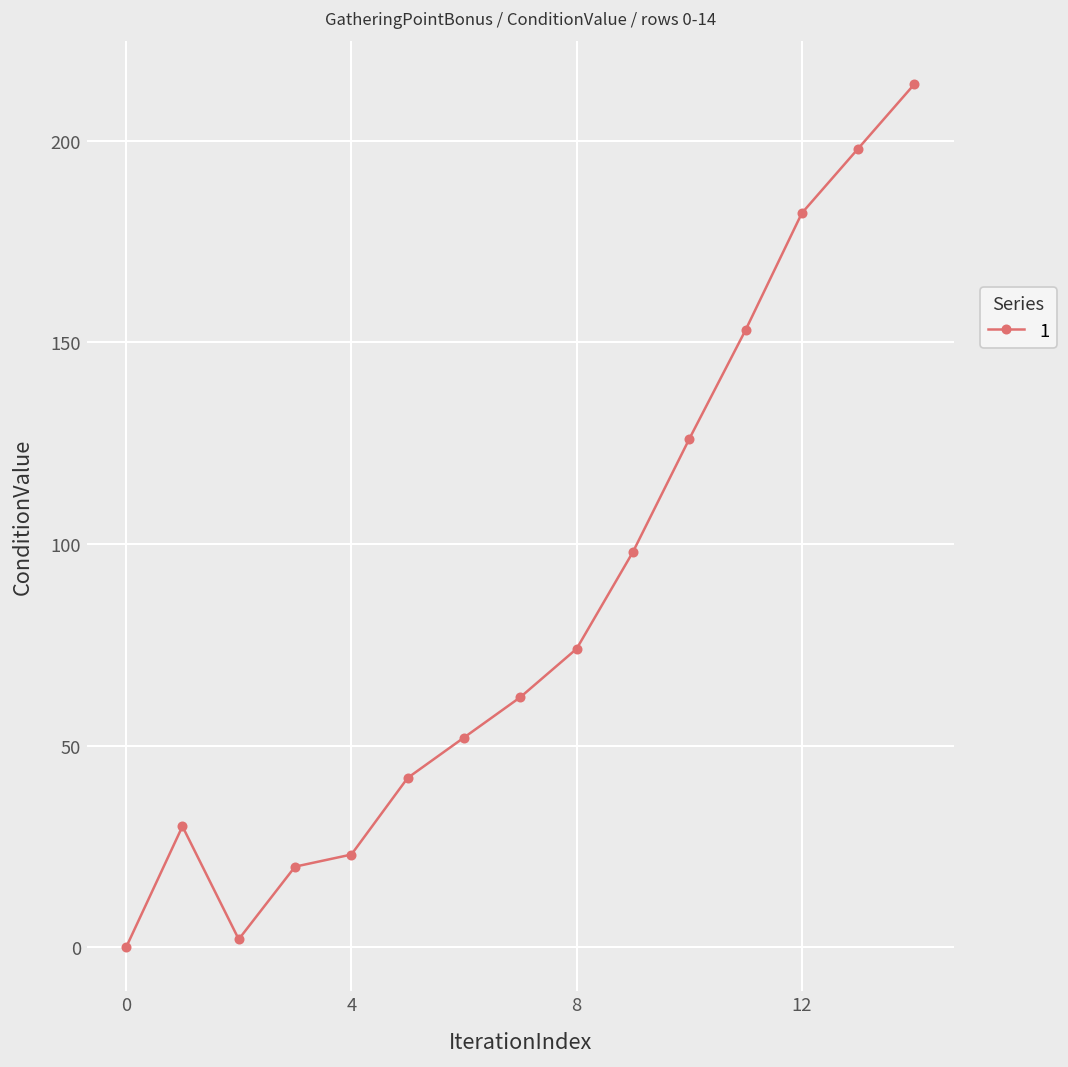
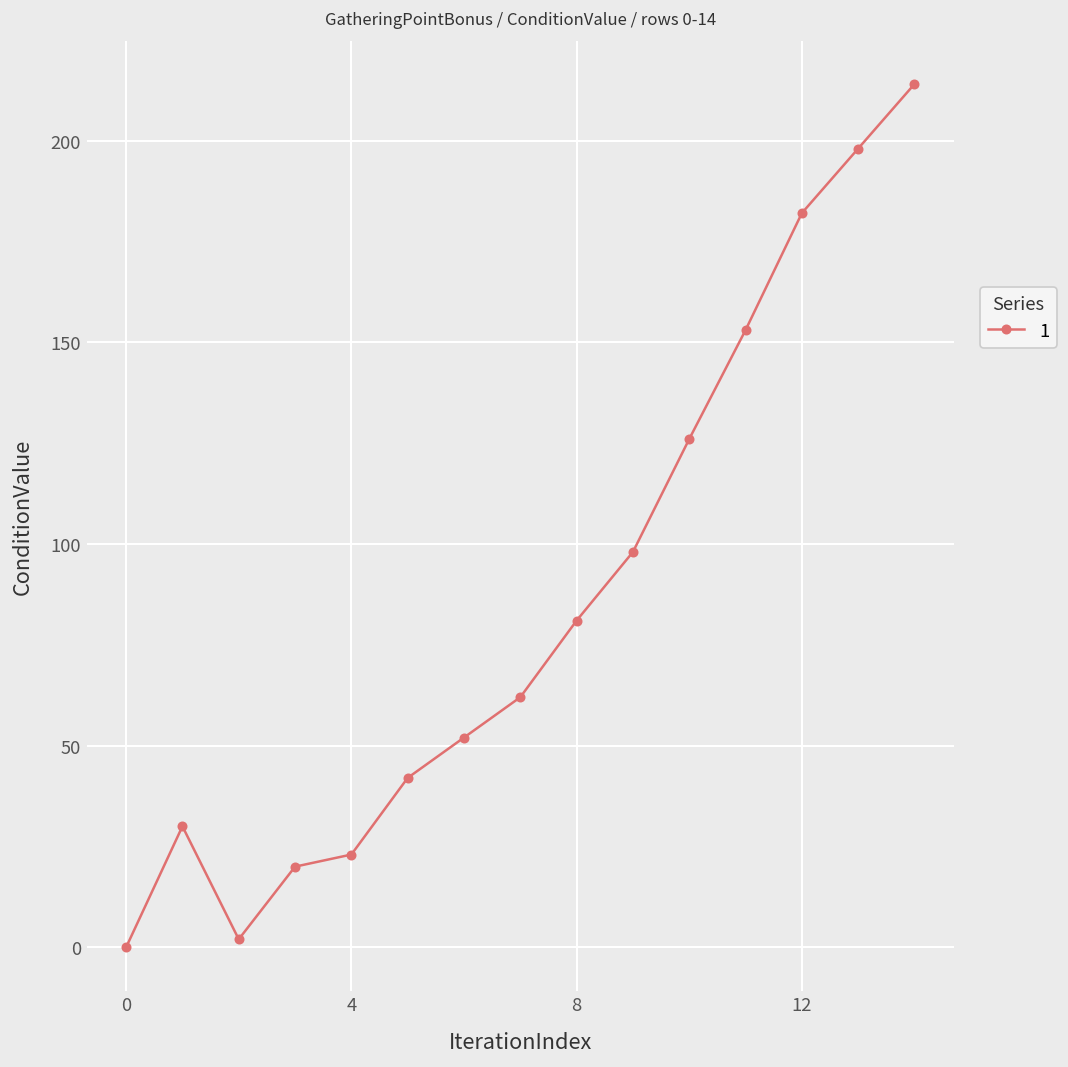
8: 74 -> 81
